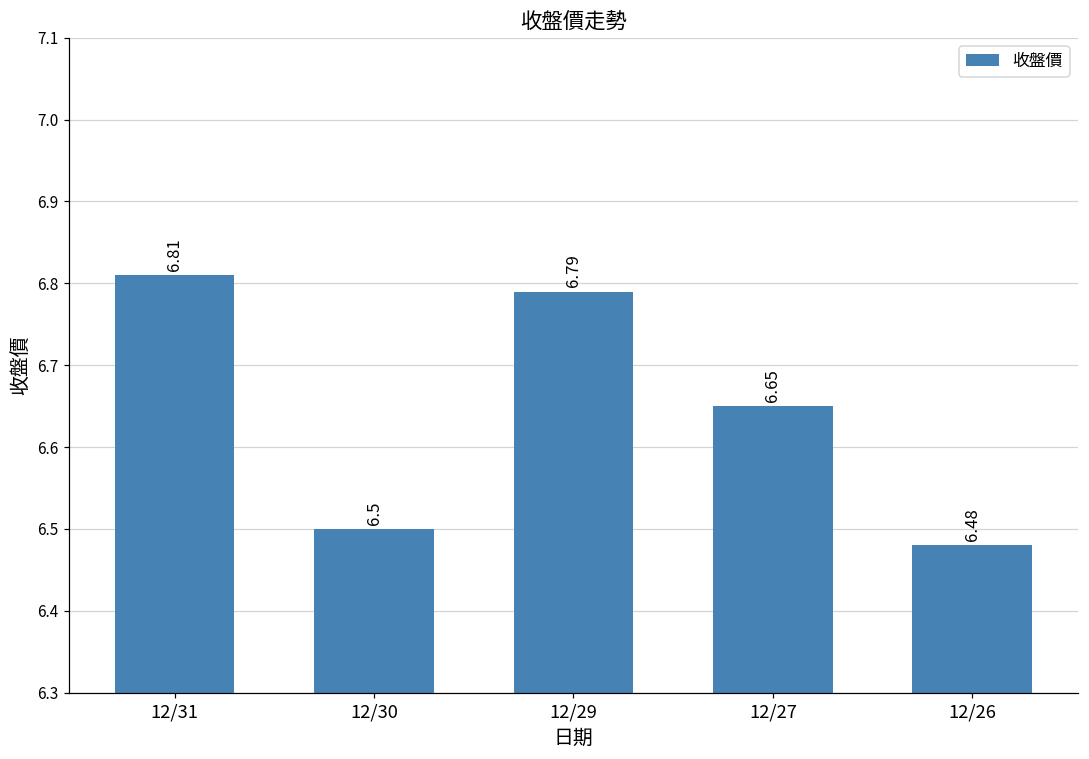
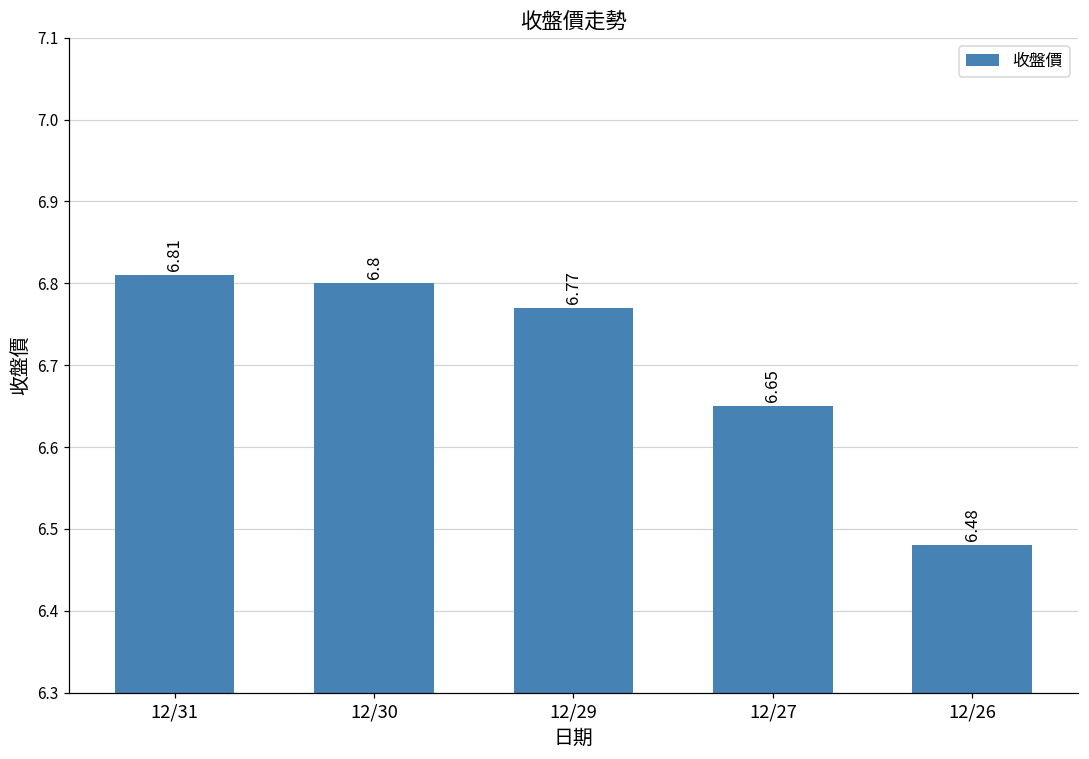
12/30: 6.5 -> 6.8
12/29: 6.79 -> 6.77
